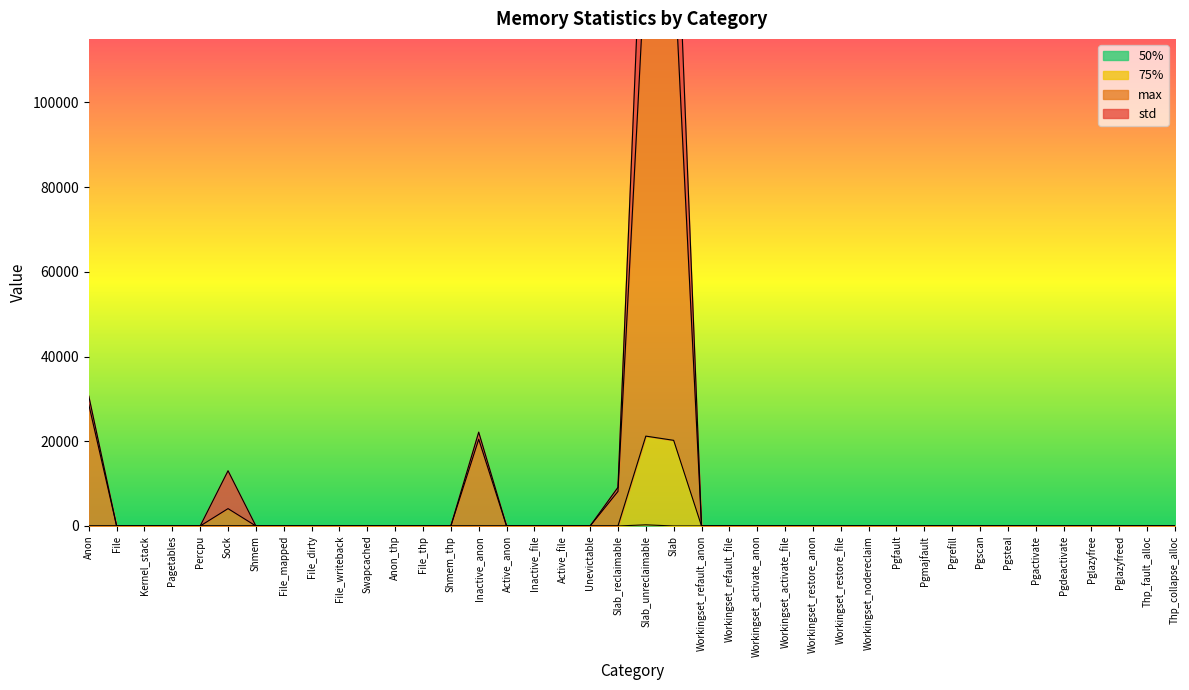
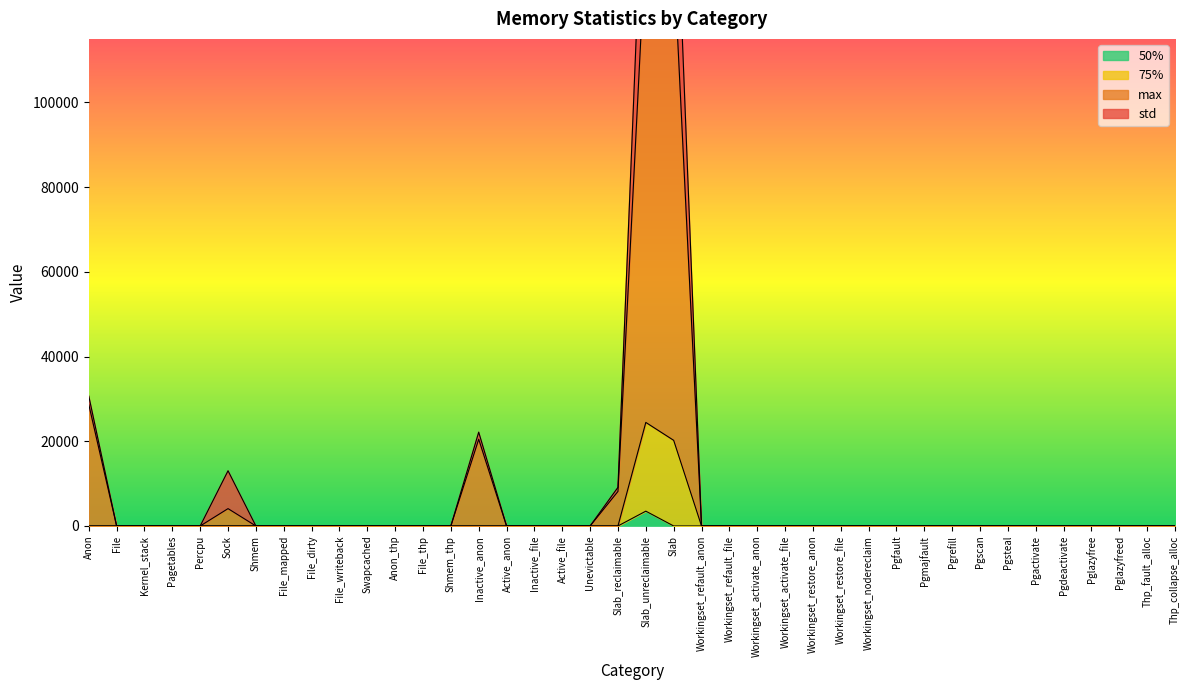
50%, Slab_unreclaimable: 0 -> 3000
